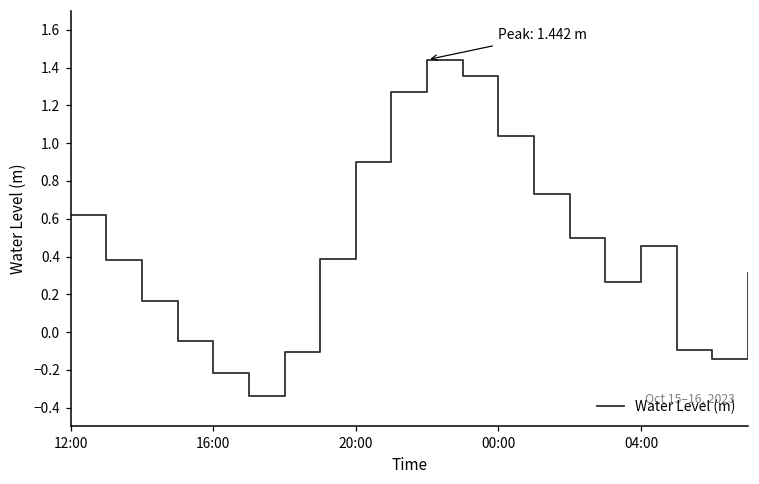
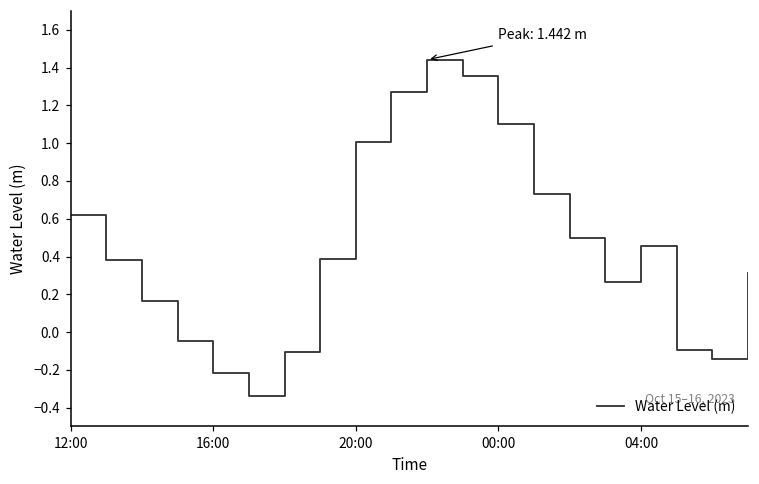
20:00: 0.90 -> 1.01
00:00: 1.04 -> 1.10
